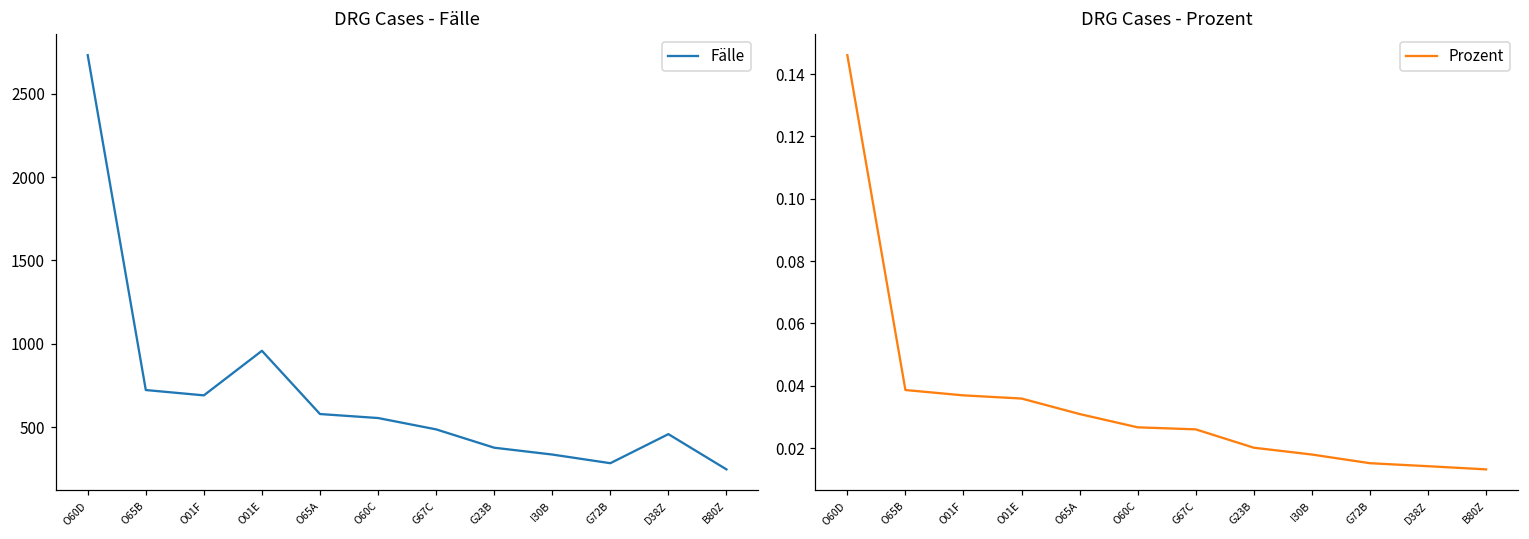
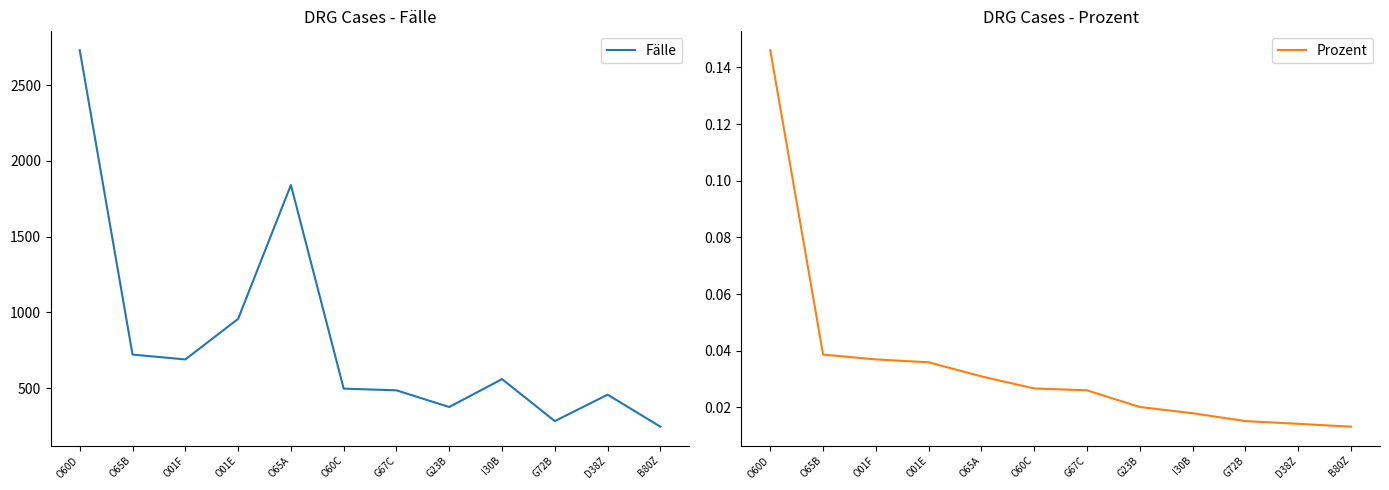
DRG Cases - Fälle, O65A: 580 -> 1840
DRG Cases - Fälle, O60C: 550 -> 500
DRG Cases - Fälle, I30B: 340 -> 560
